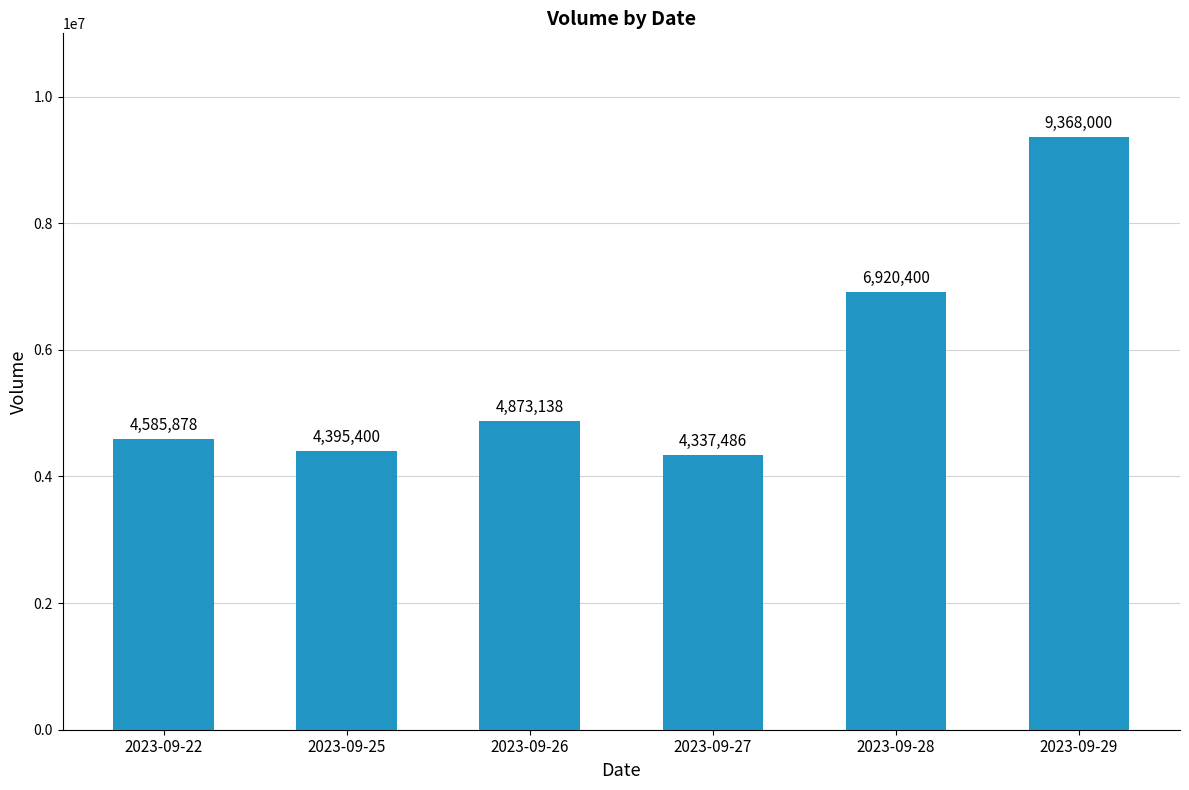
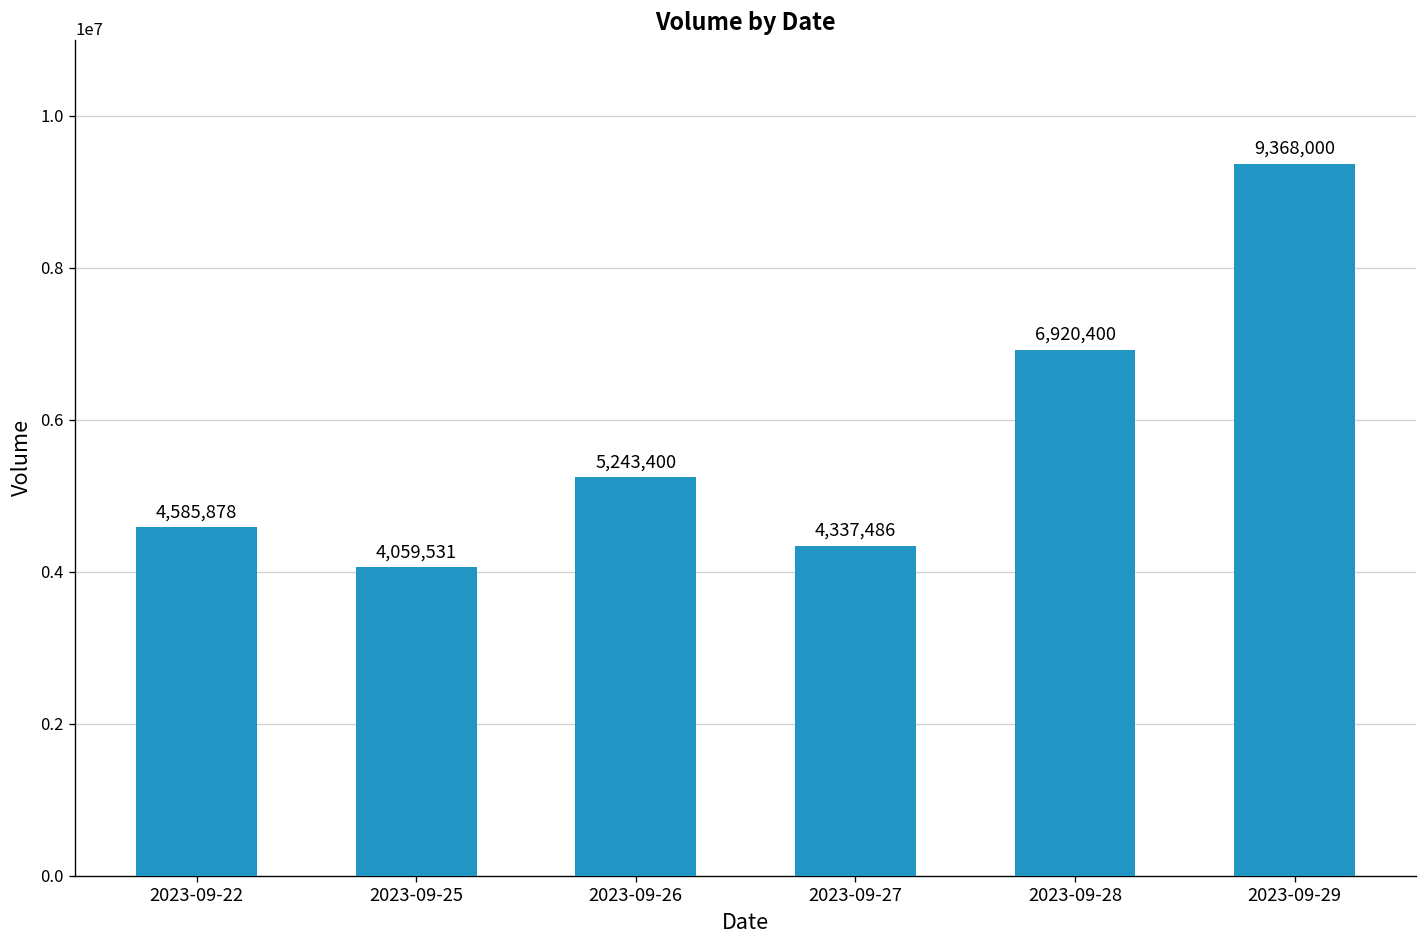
2023-09-25: 4,395,400 -> 4,059,531
2023-09-26: 4,873,138 -> 5,243,400
